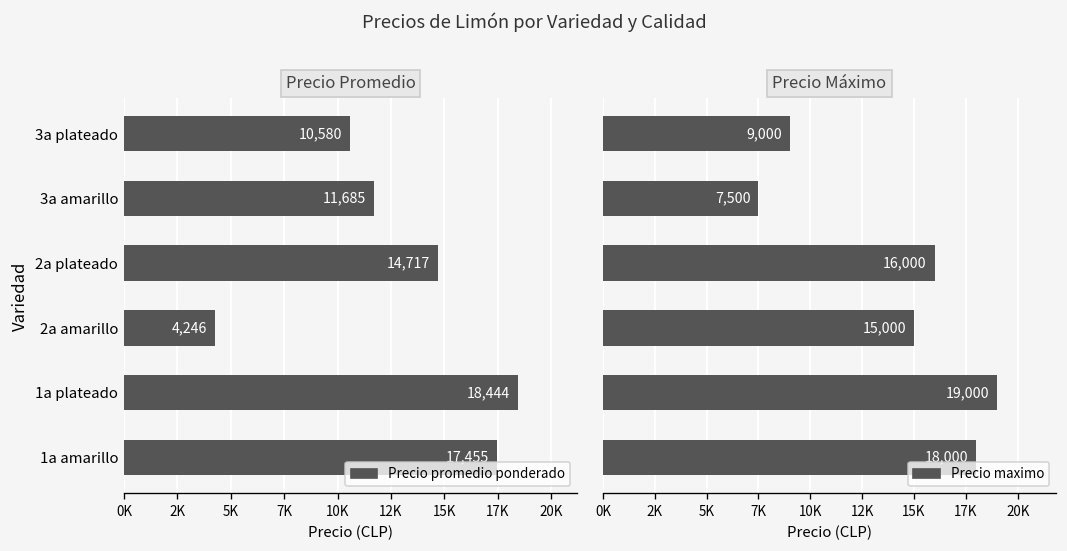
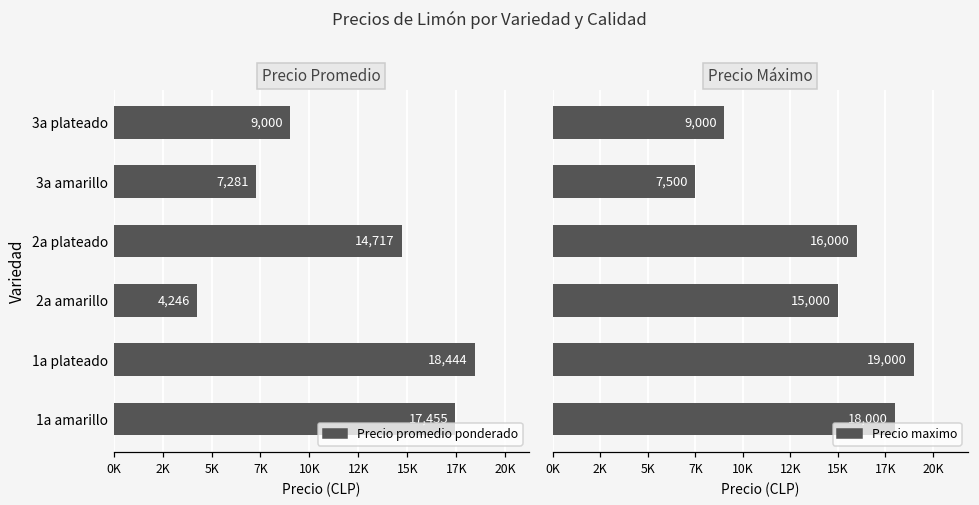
Precio Promedio, 3a plateado: 10,580 -> 9,000
Precio Promedio, 3a amarillo: 11,685 -> 7,281
